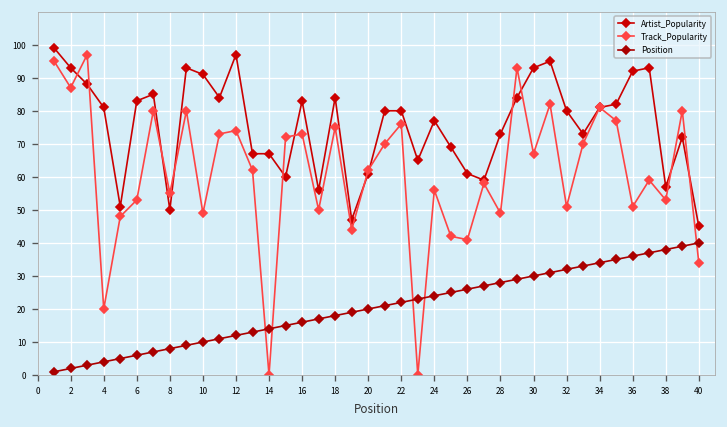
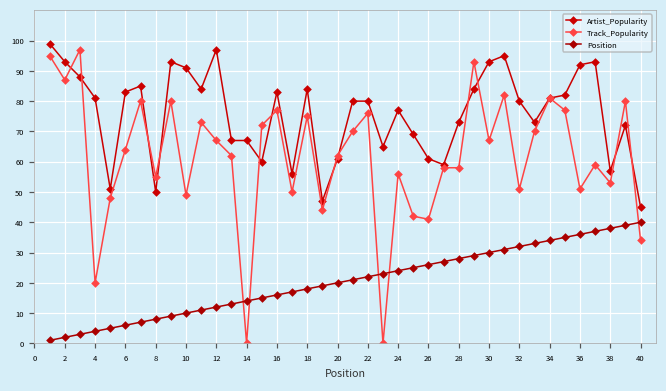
Track_Popularity, 6: 53 -> 64
Track_Popularity, 12: 74 -> 67
Track_Popularity, 16: 73 -> 77
Track_Popularity, 28: 49 -> 58
